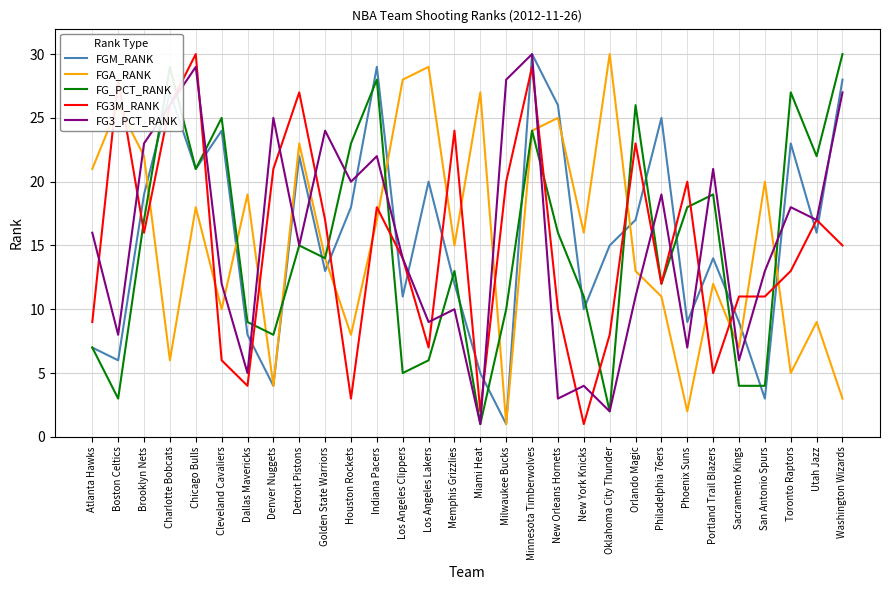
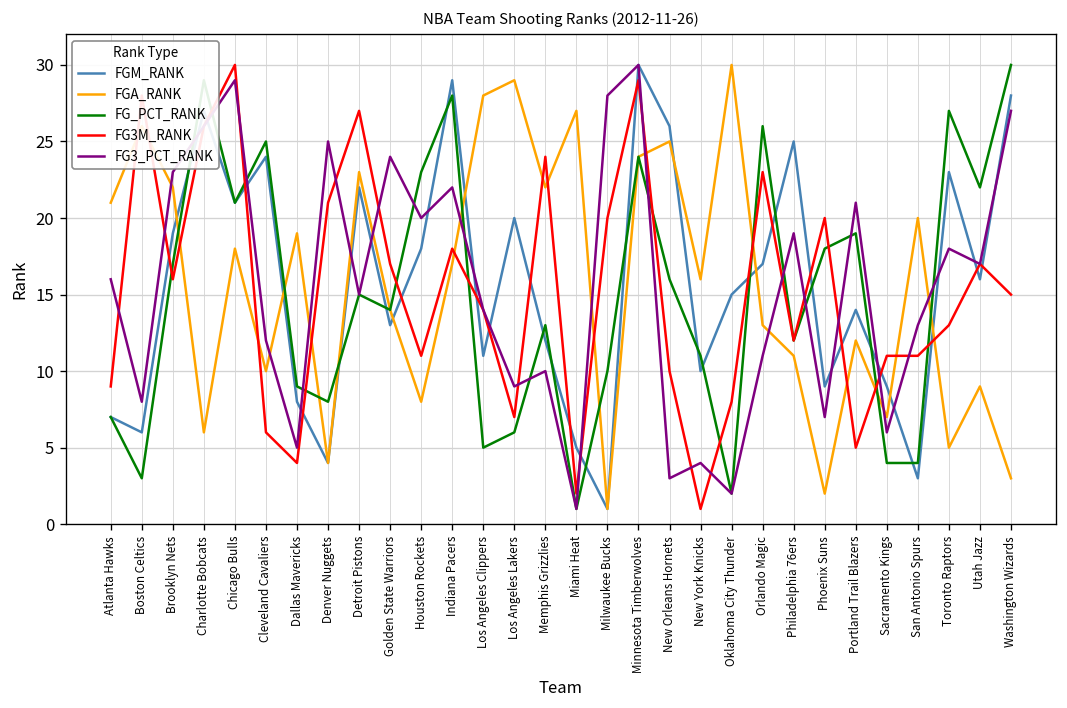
FG3M_RANK, Houston Rockets: 3 -> 11
FGA_RANK, Memphis Grizzlies: 15 -> 22
